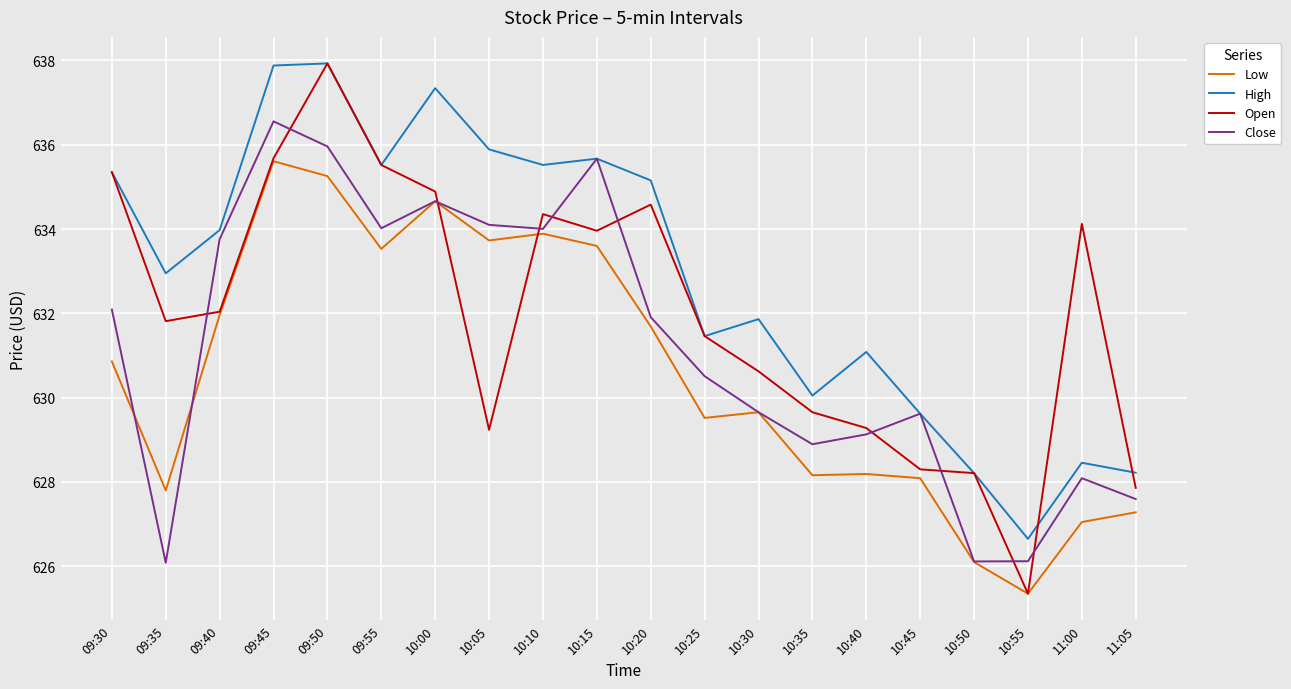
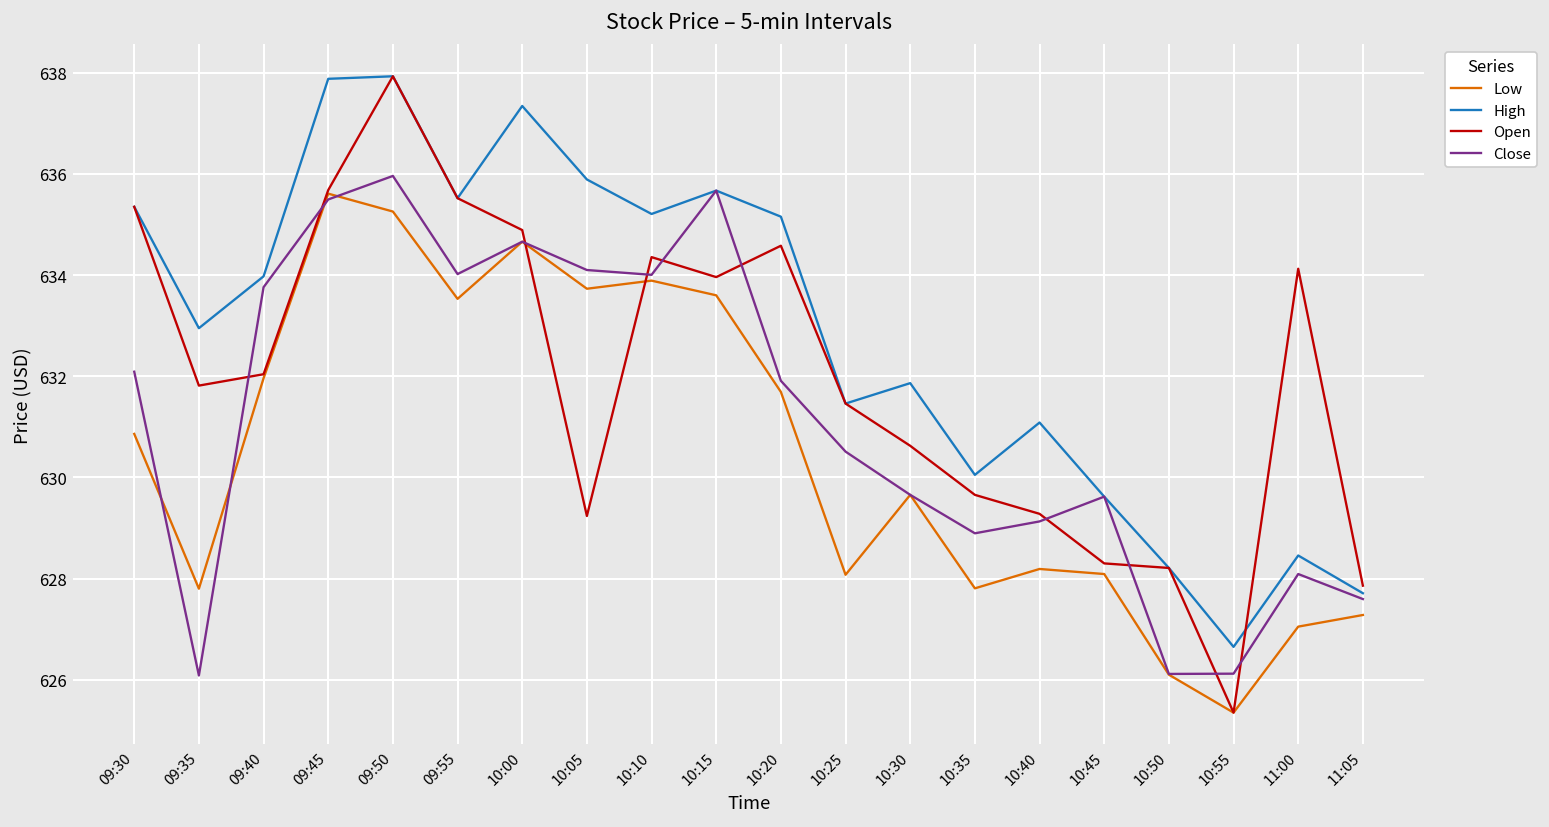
Close, 09:45: 636.6 -> 635.5
High, 10:10: 635.5 -> 635.2
Low, 10:25: 629.5 -> 628.1
Low, 10:35: 628.2 -> 627.8
High, 11:05: 628.2 -> 627.7
